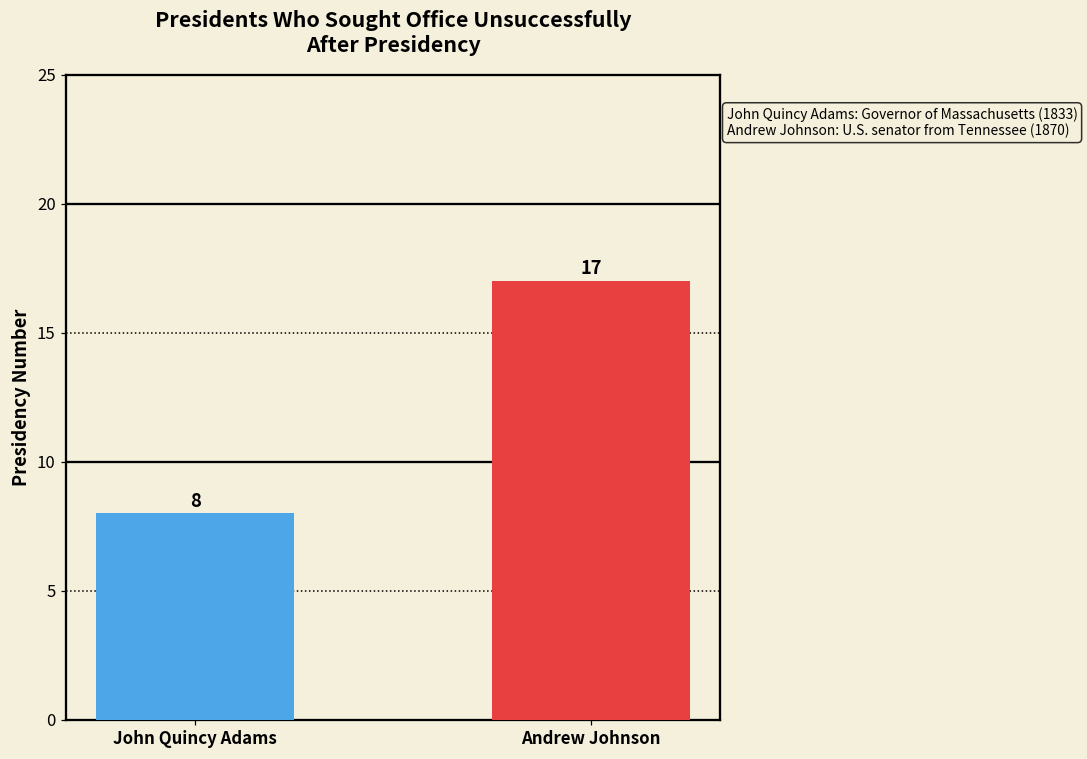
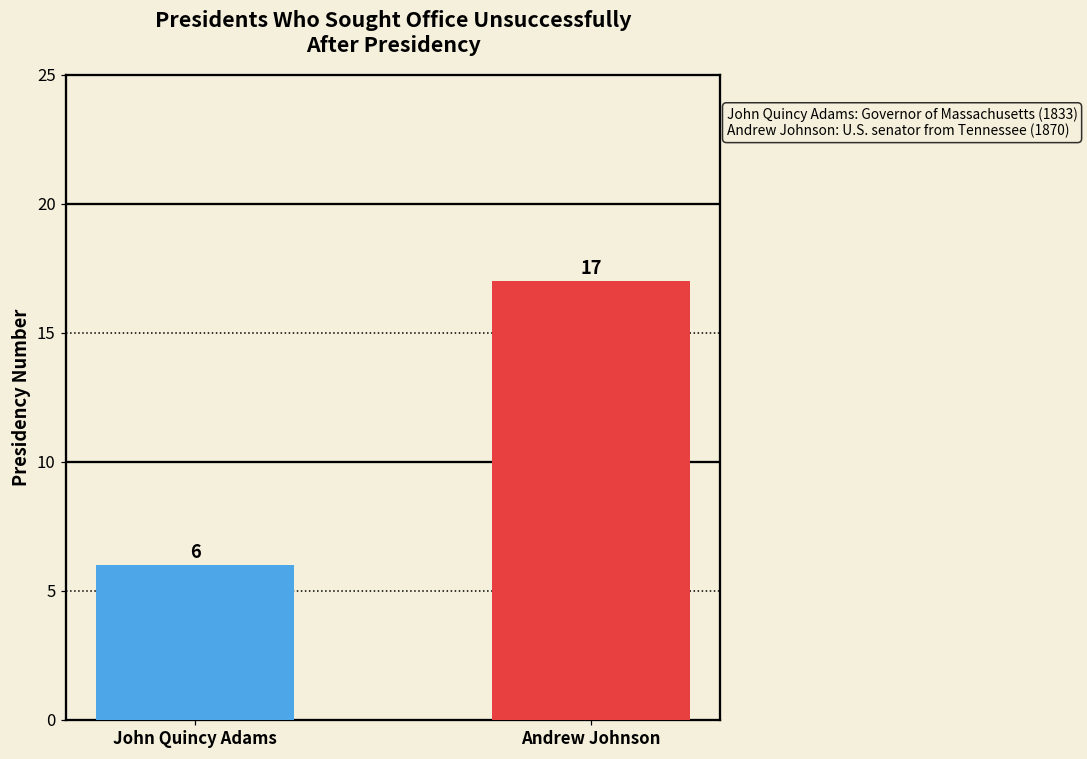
John Quincy Adams: 8 -> 6
